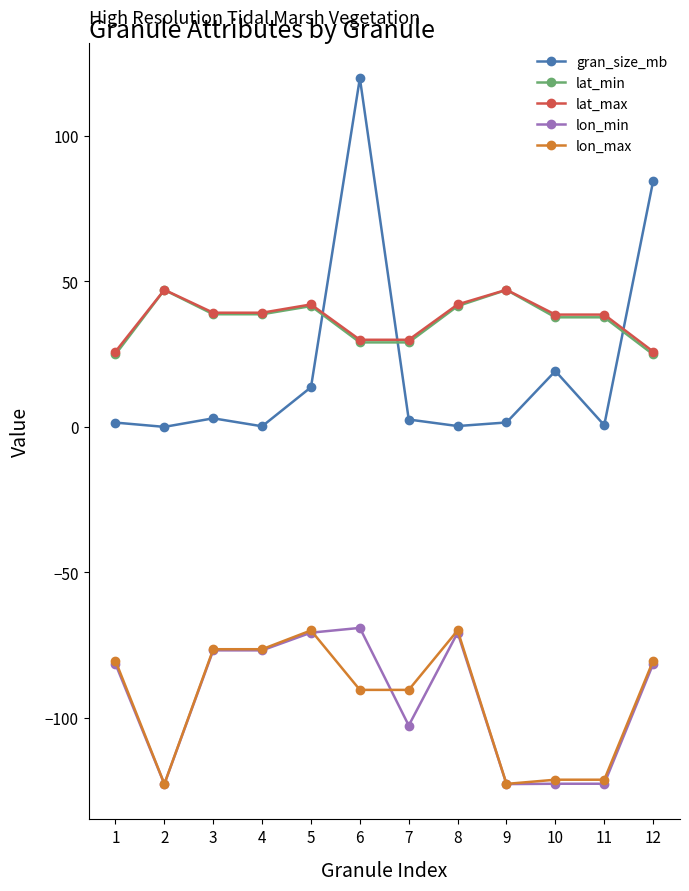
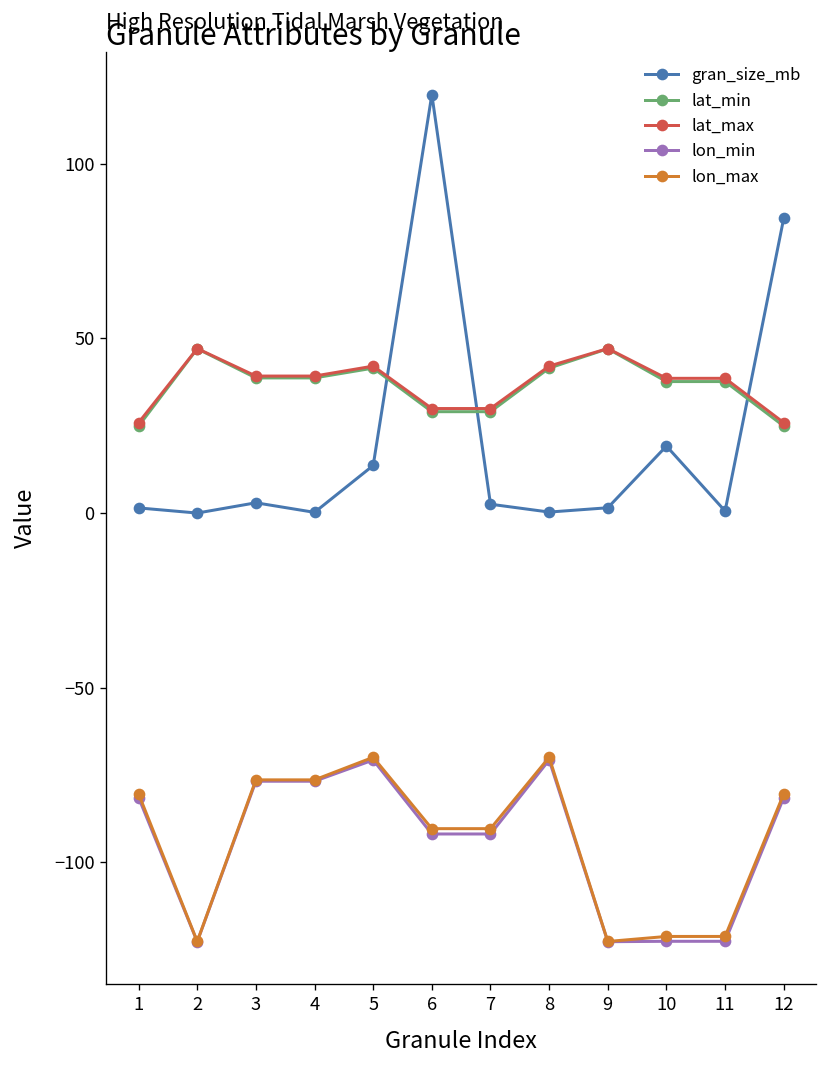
lon_min, 6: -69 -> -92
lon_min, 7: -103 -> -92
